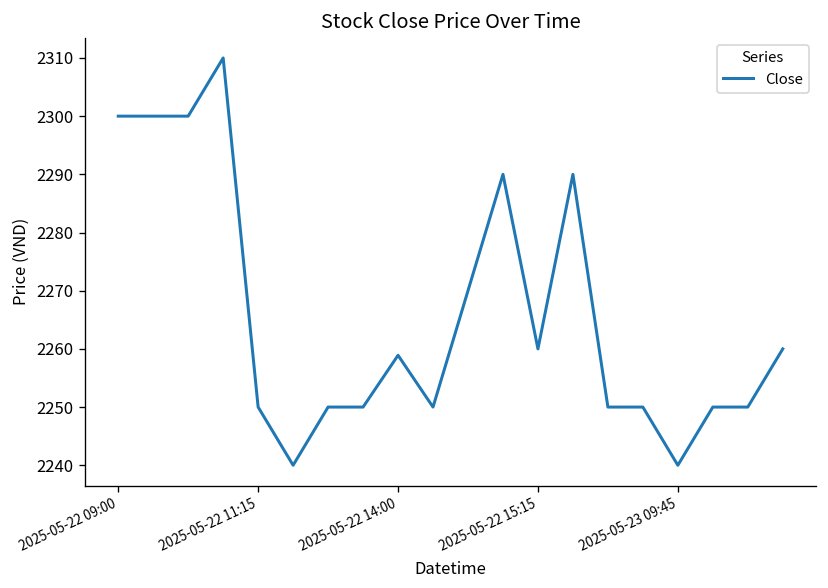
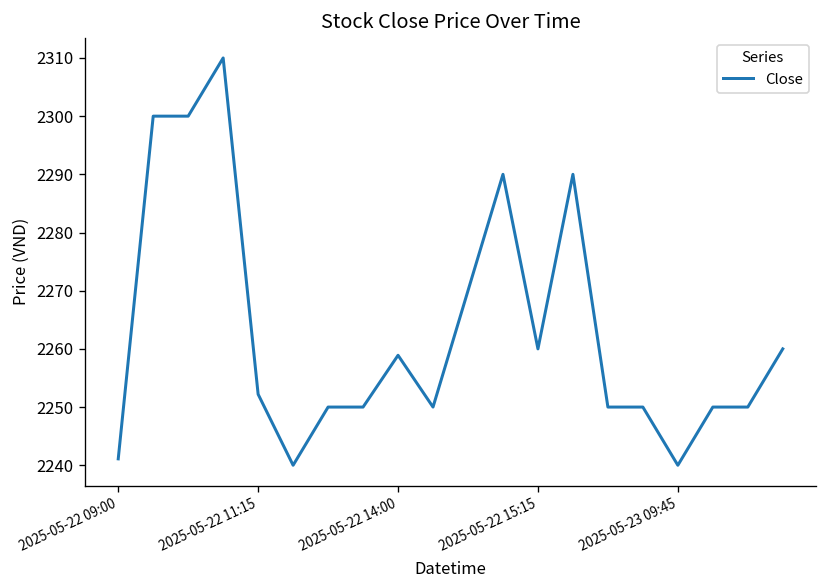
2025-05-22 09:00: 2300 -> 2241
2025-05-22 11:15: 2250 -> 2252
